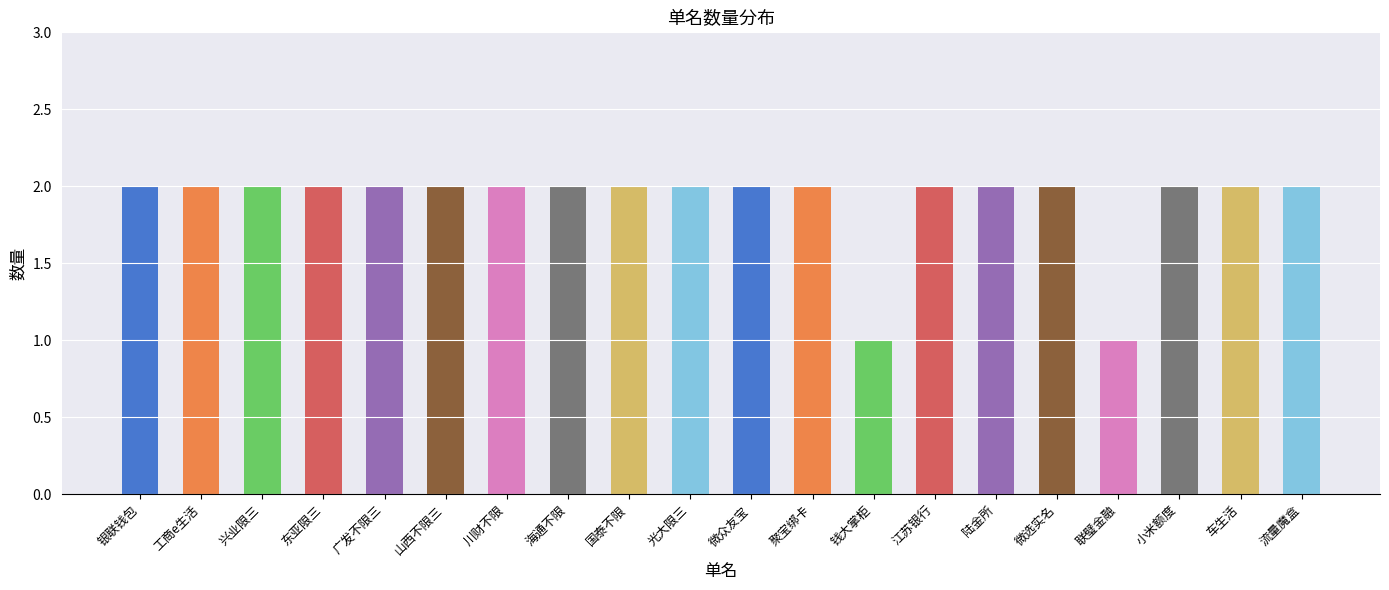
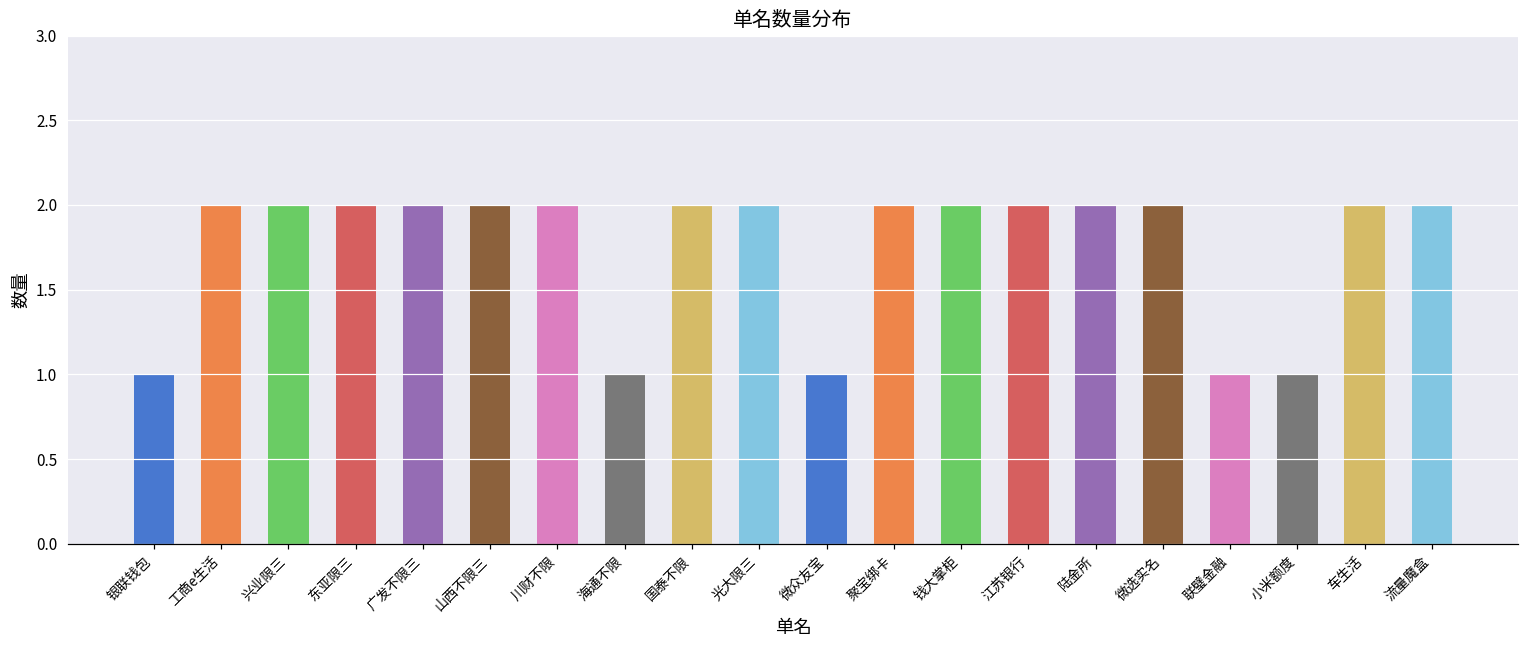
银联钱包: 2 -> 1
海通不限: 2 -> 1
微众友宝: 2 -> 1
钱大掌柜: 1 -> 2
小米额度: 2 -> 1
